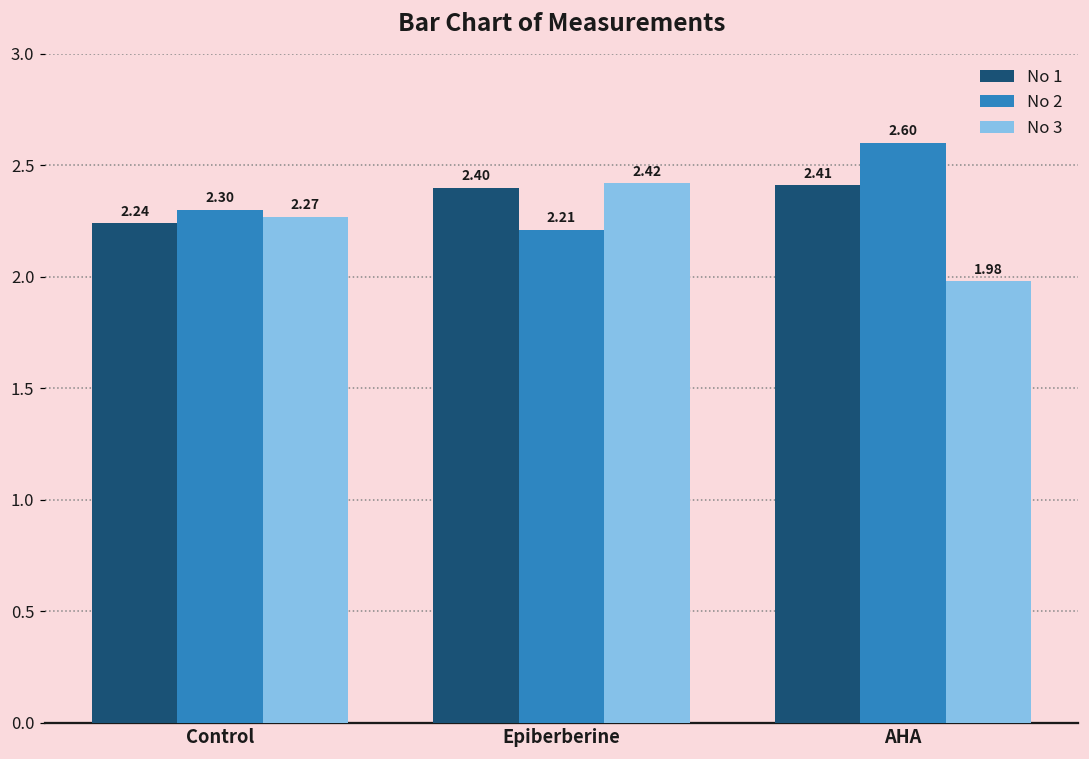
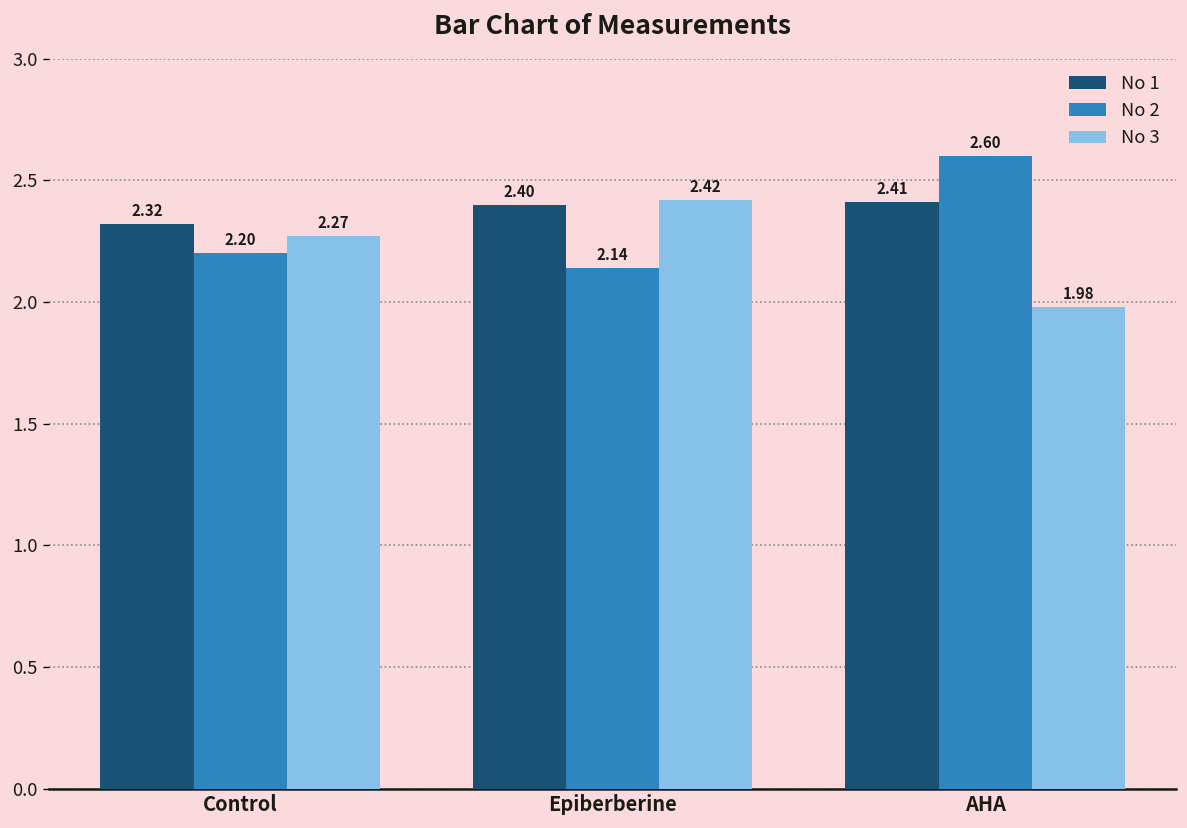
No 1, Control: 2.24 -> 2.32
No 2, Control: 2.30 -> 2.20
No 2, Epiberberine: 2.21 -> 2.14
